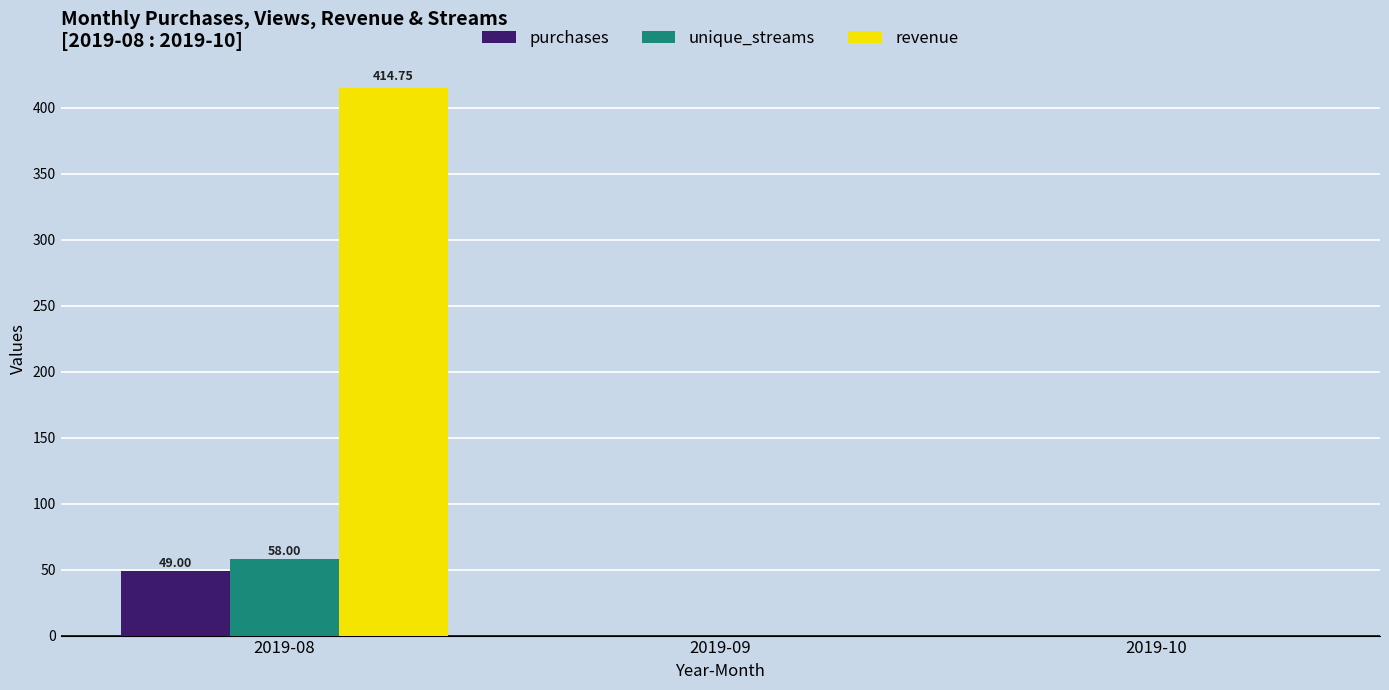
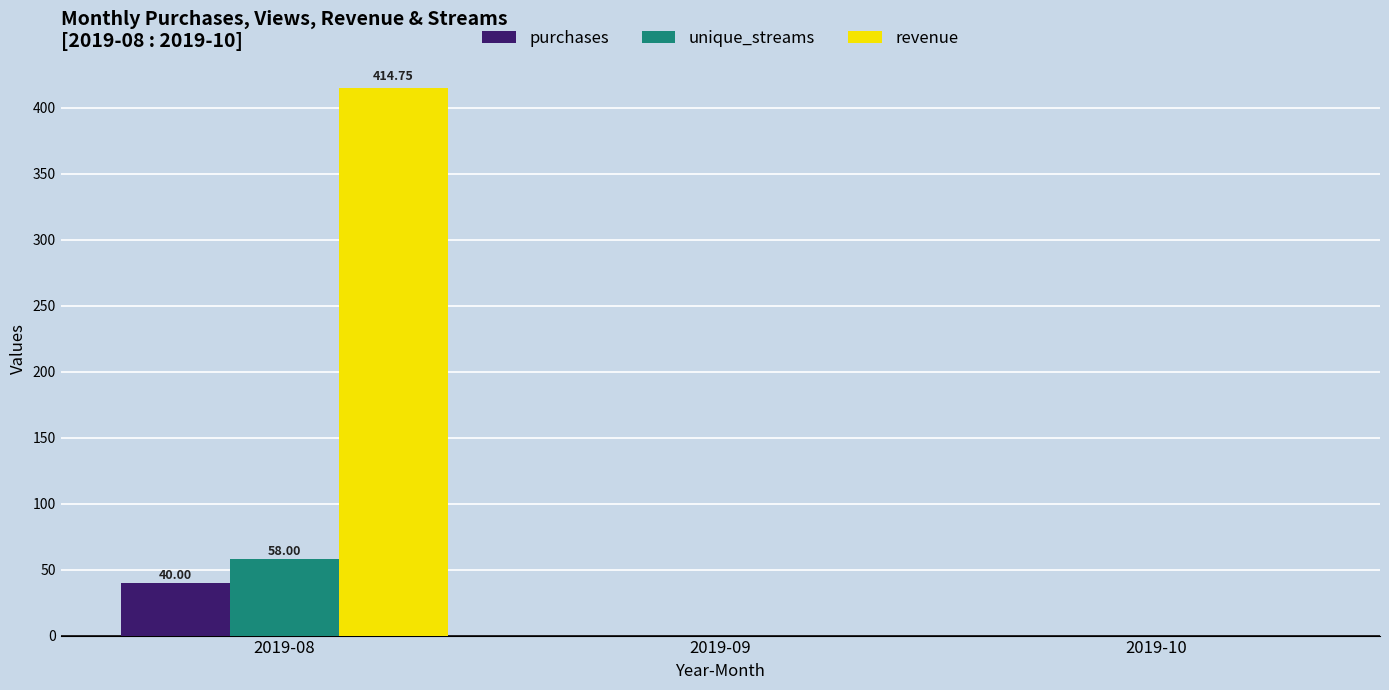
purchases, 2019-08: 49.00 -> 40.00
